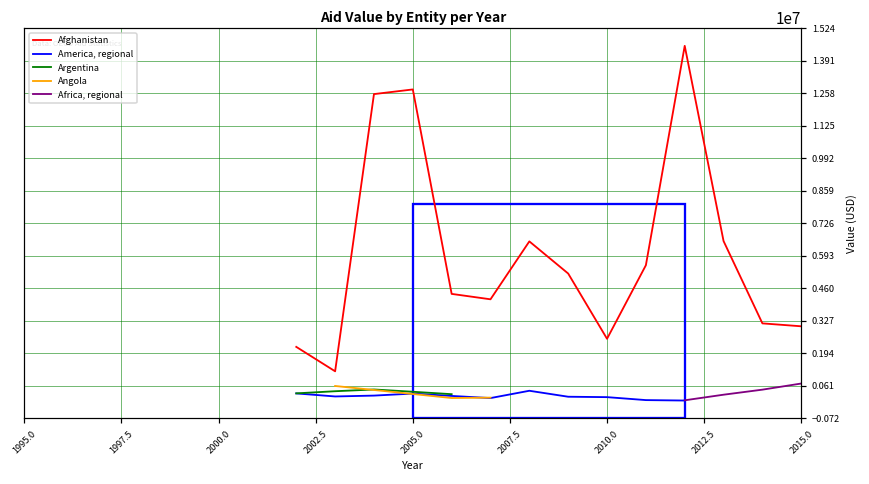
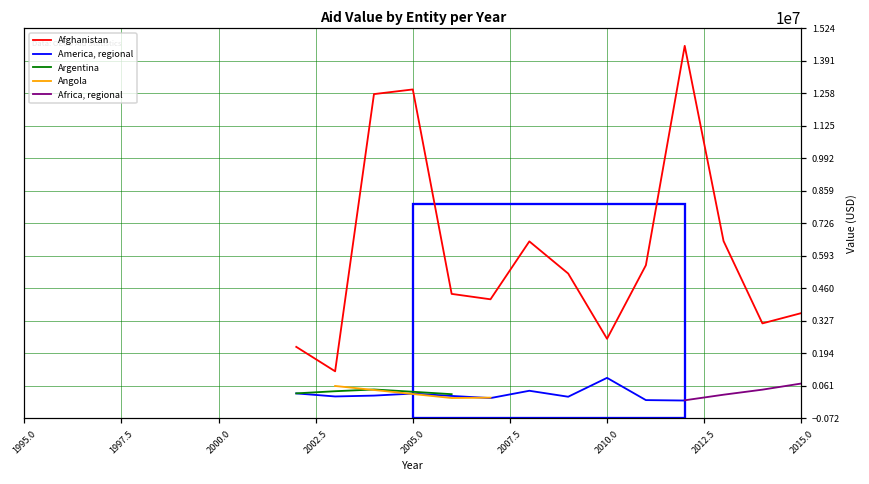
America, regional, 2010.0: 100000 -> 900000
Afghanistan, 2015.0: 3000000 -> 3600000
